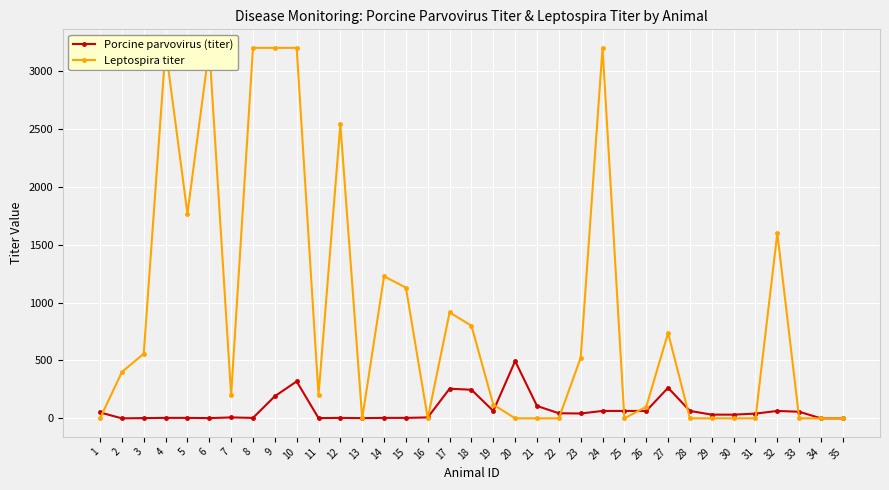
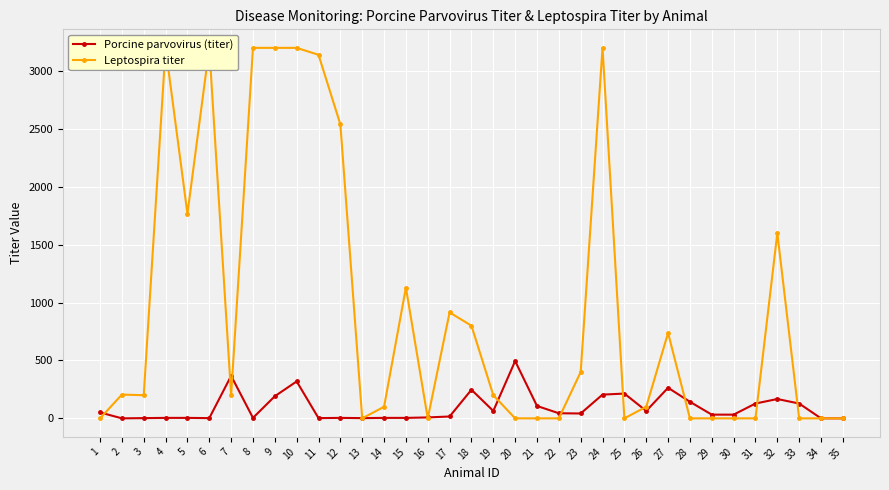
Leptospira titer, 2: 400 -> 210
Leptospira titer, 3: 560 -> 200
Porcine parvovirus (titer), 7: 10 -> 370
Leptospira titer, 11: 200 -> 3140
Leptospira titer, 14: 1230 -> 100
Porcine parvovirus (titer), 17: 260 -> 20
Leptospira titer, 19: 120 -> 200
Leptospira titer, 23: 520 -> 400
Porcine parvovirus (titer), 24: 60 -> 210
Porcine parvovirus (titer), 25: 60 -> 210
Porcine parvovirus (titer), 28: 60 -> 140
Porcine parvovirus (titer), 31: 40 -> 130
Porcine parvovirus (titer), 32: 60 -> 170
Porcine parvovirus (titer), 33: 60 -> 130
